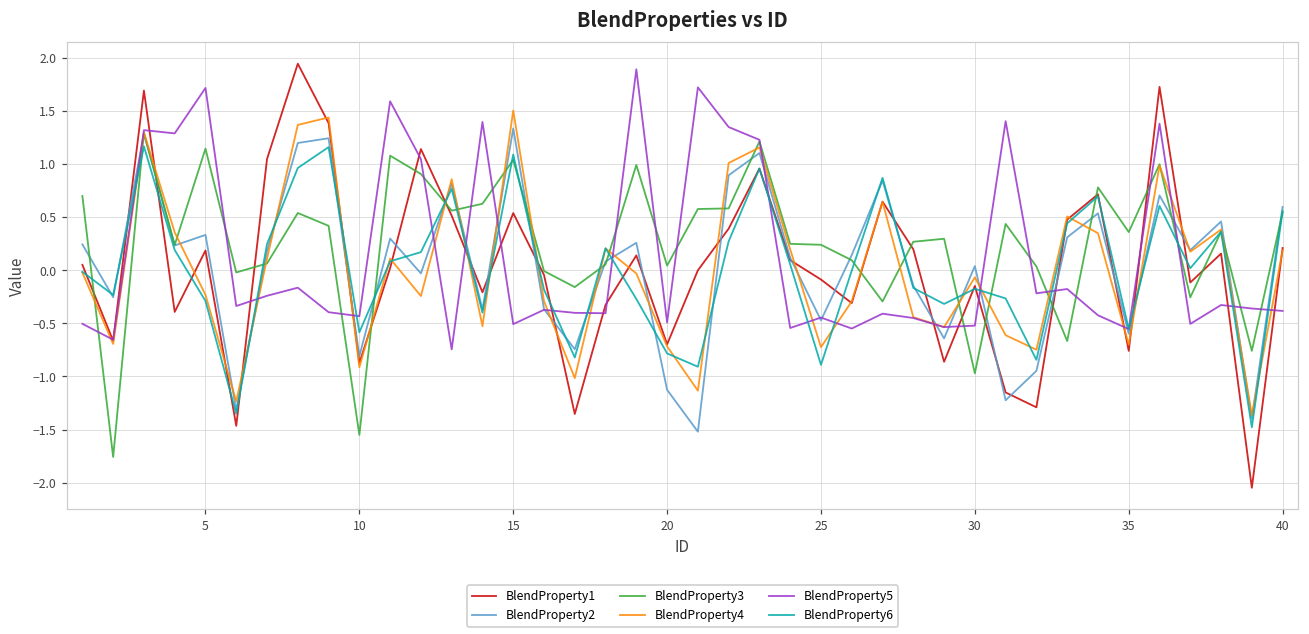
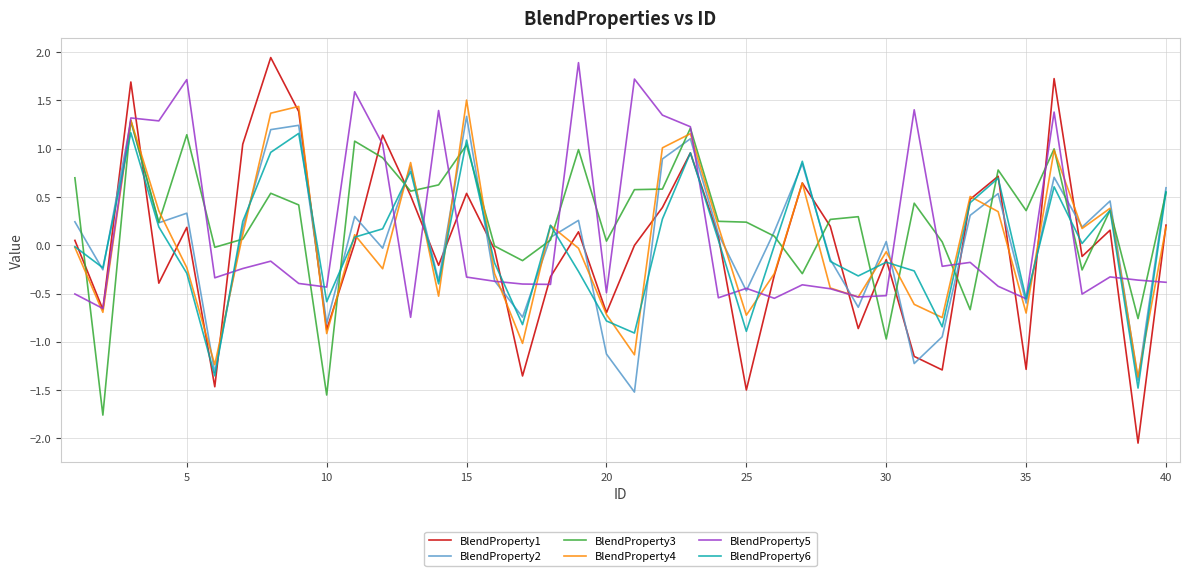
BlendProperty5, 15: -0.5 -> -0.3
BlendProperty1, 25: -0.1 -> -1.5
BlendProperty1, 35: -0.8 -> -1.3
